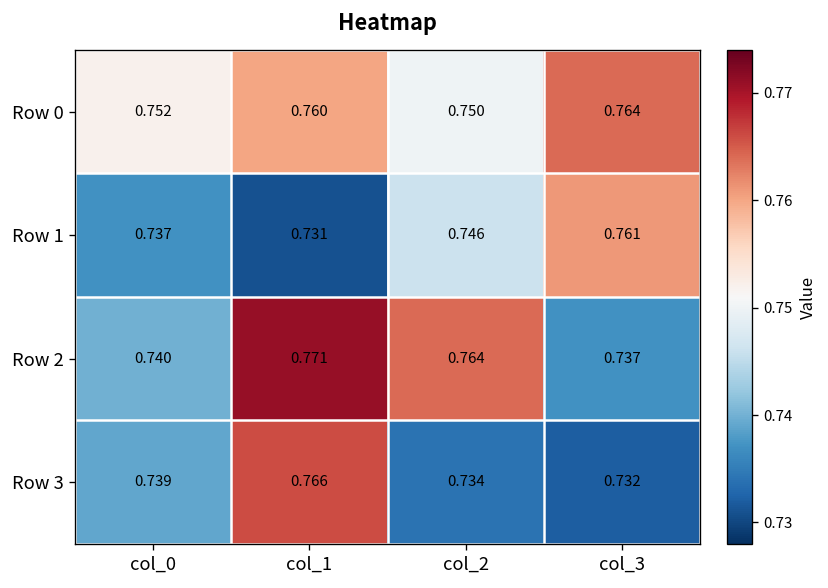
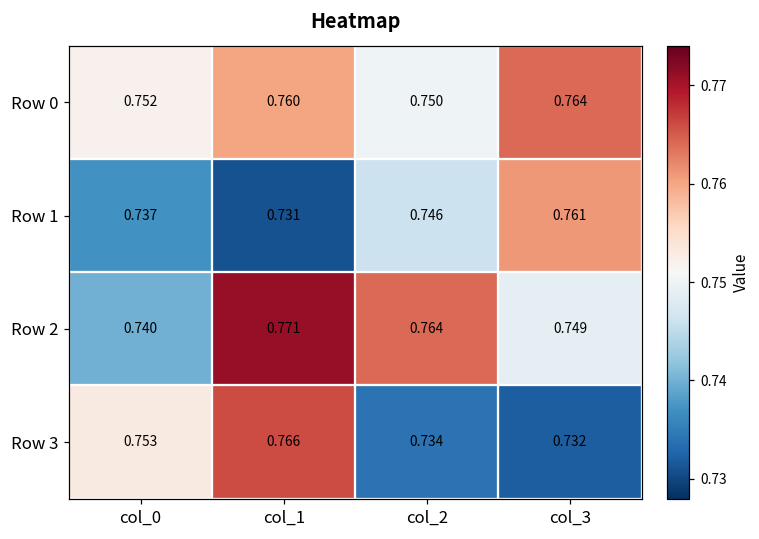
Row 2, col_3: 0.737 -> 0.749
Row 3, col_0: 0.739 -> 0.753
